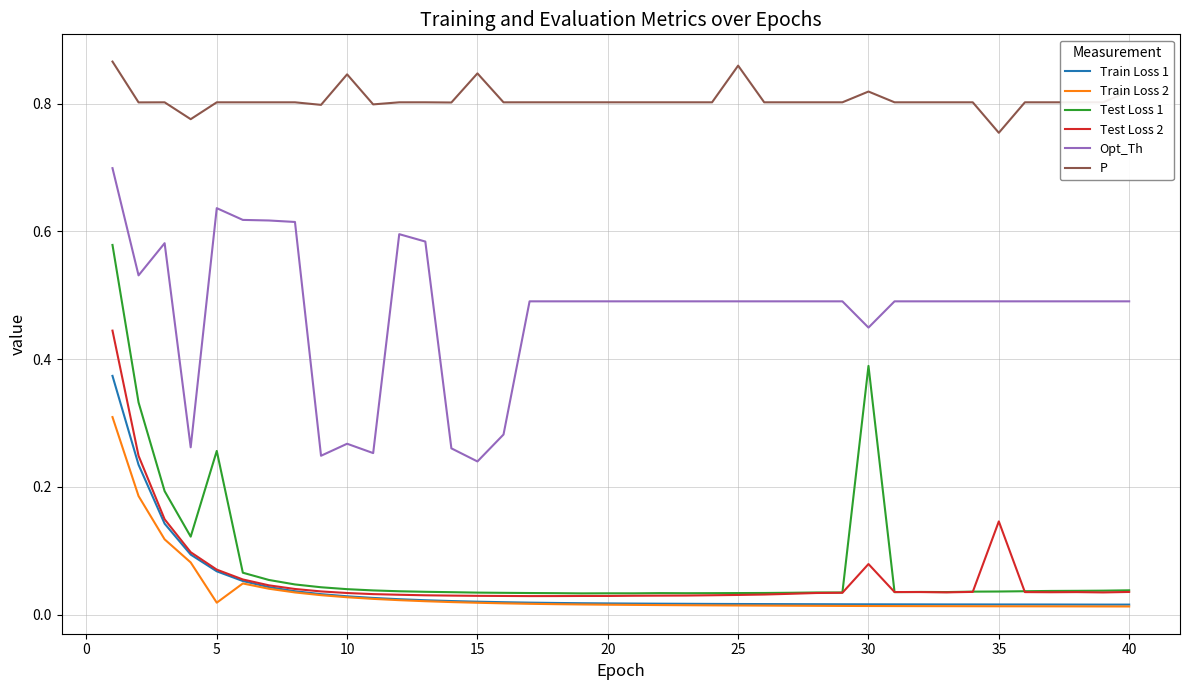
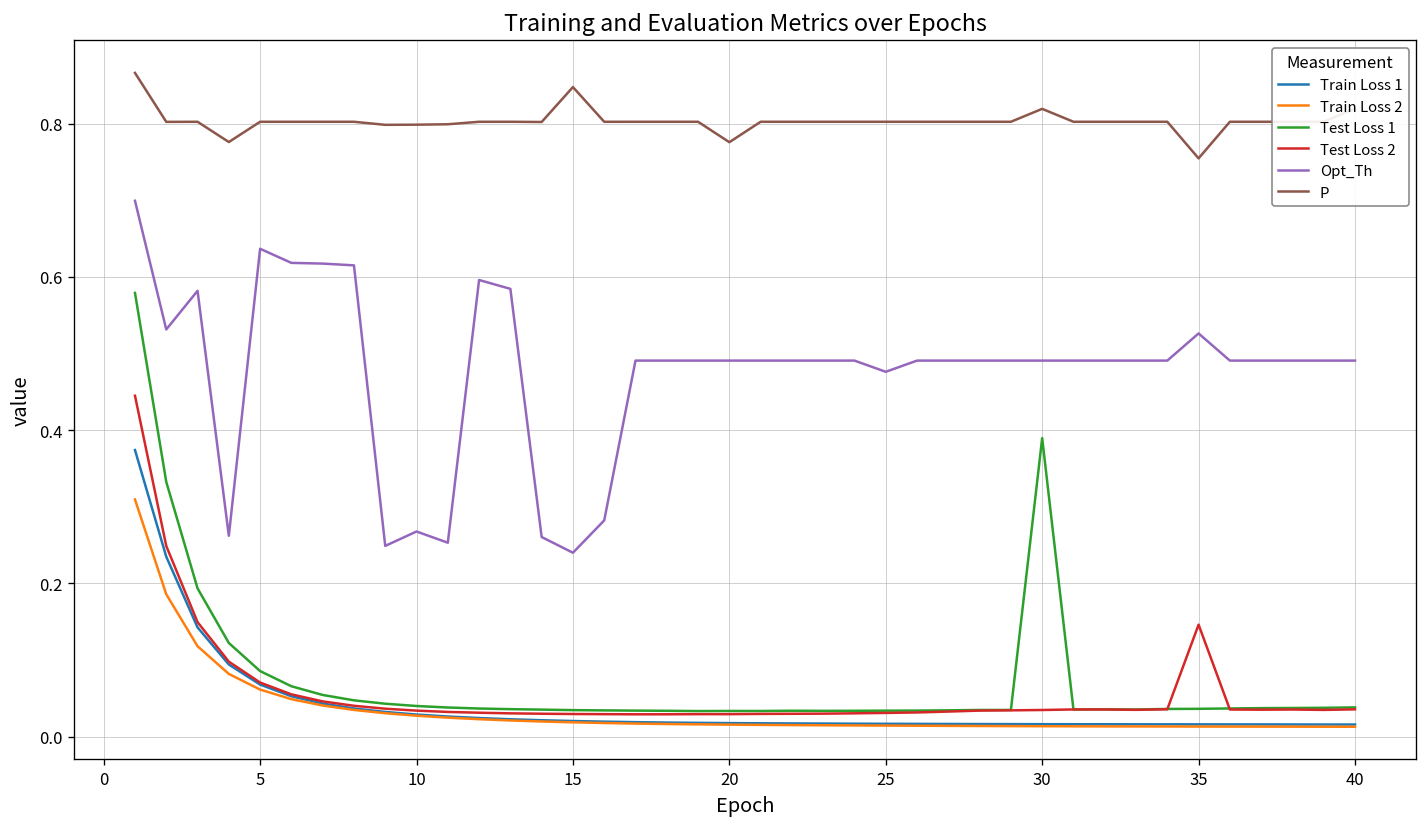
Train Loss 2, 5: 0.02 -> 0.06
Test Loss 1, 5: 0.26 -> 0.09
P, 10: 0.85 -> 0.80
P, 20: 0.80 -> 0.78
Opt_Th, 25: 0.49 -> 0.48
P, 25: 0.86 -> 0.80
Test Loss 2, 30: 0.08 -> 0.03
Opt_Th, 30: 0.45 -> 0.49
Opt_Th, 35: 0.49 -> 0.53
